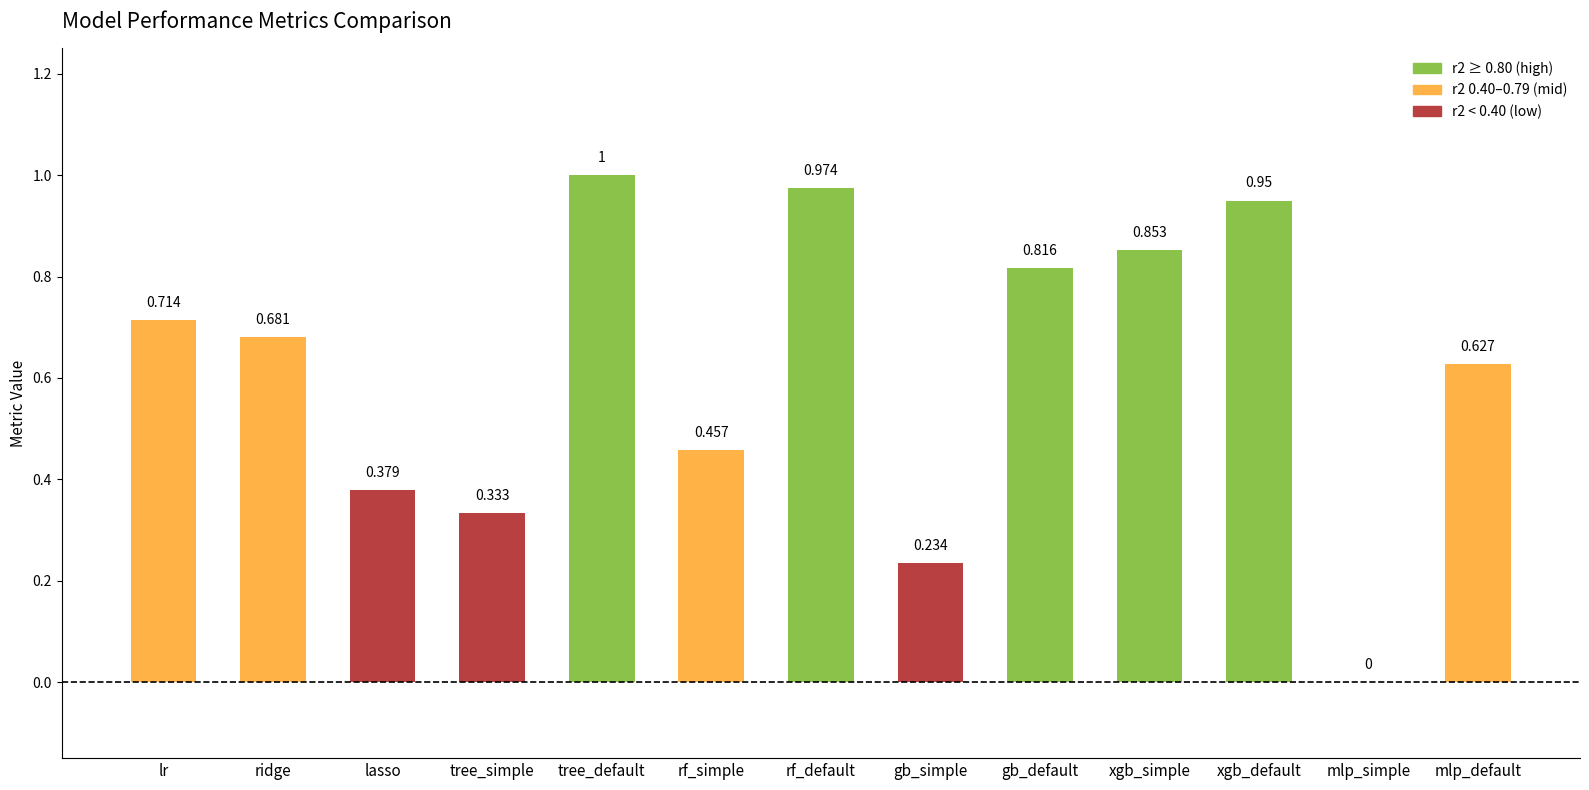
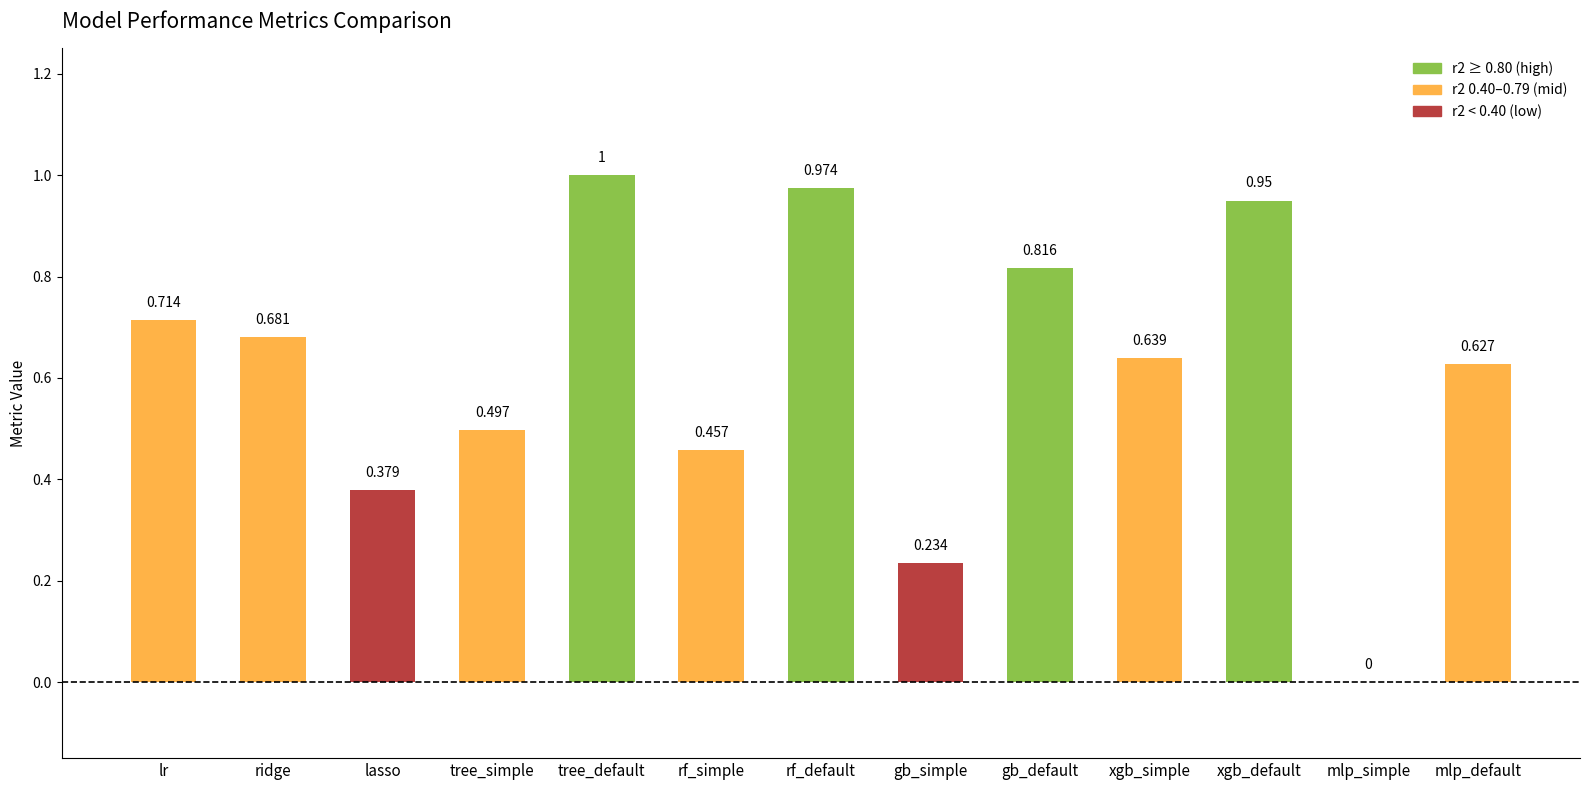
tree_simple: 0.333 -> 0.497
xgb_simple: 0.853 -> 0.639
